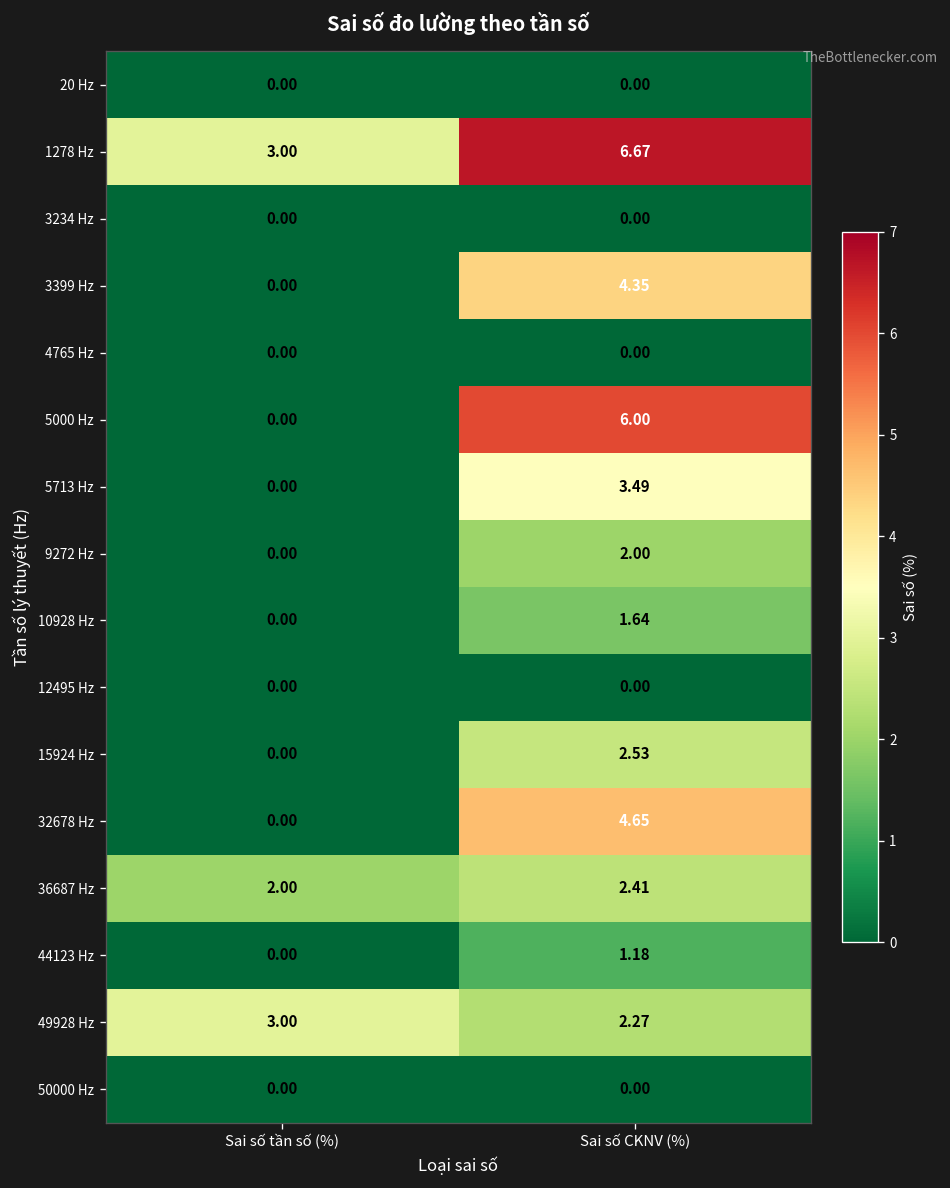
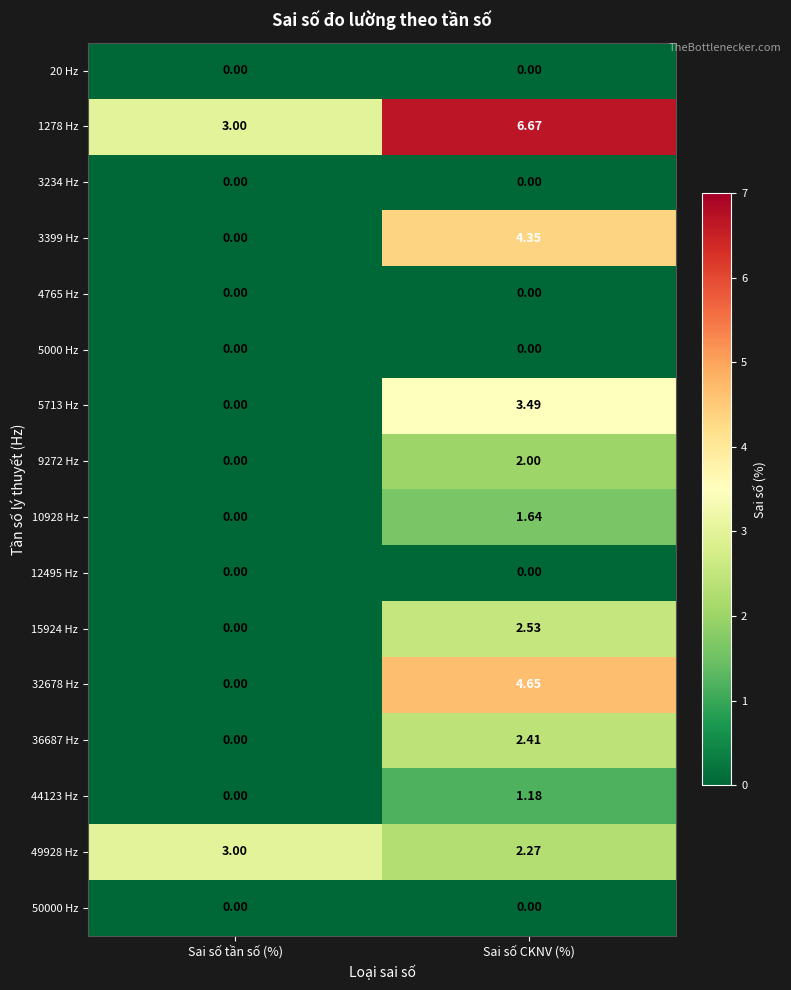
5000 Hz, Sai số CKNV (%): 6.00 -> 0.00
36687 Hz, Sai số tần số (%): 2.00 -> 0.00
